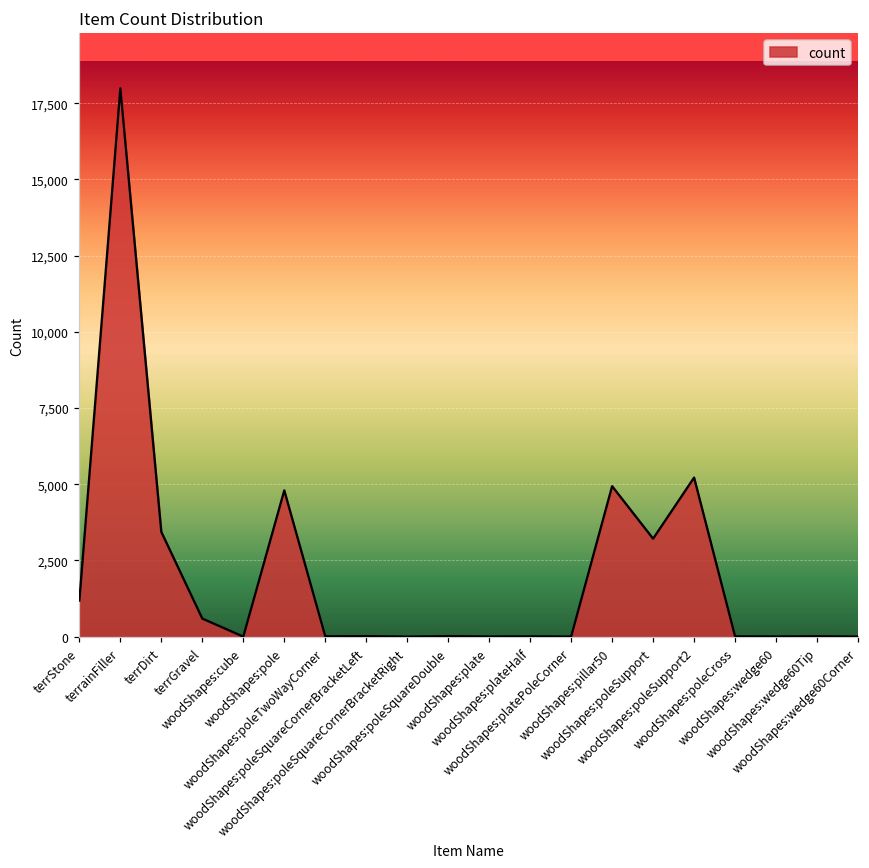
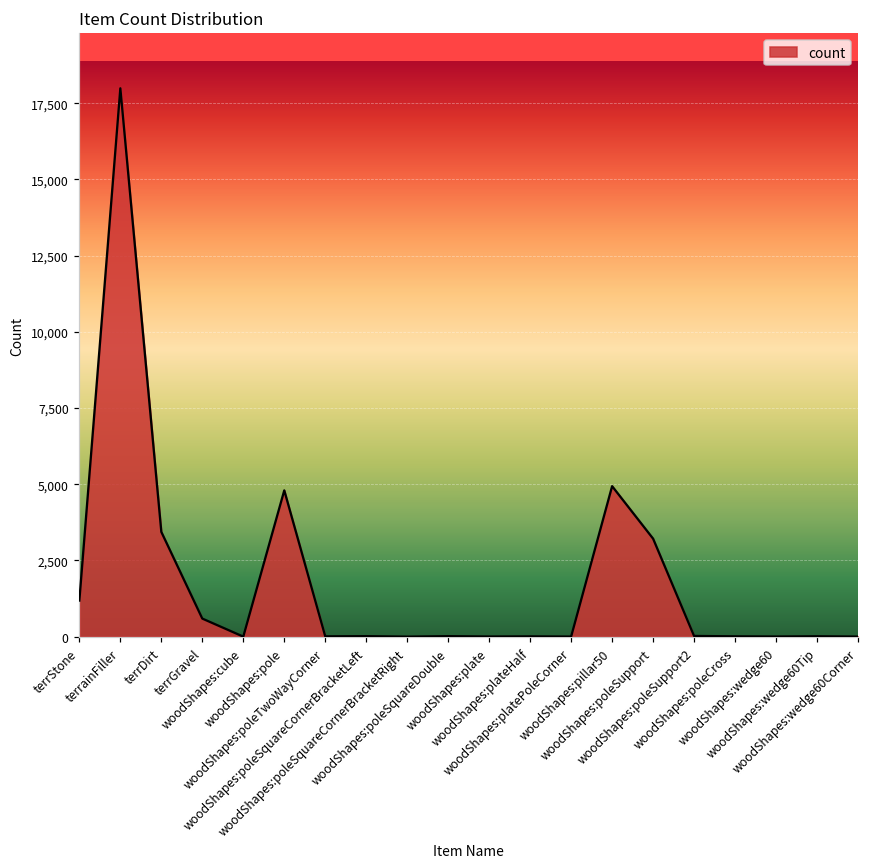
woodShapes:poleSupport2: 5,200 -> 0
